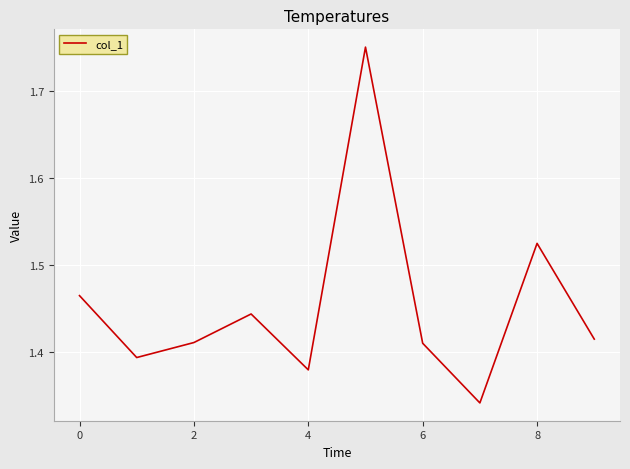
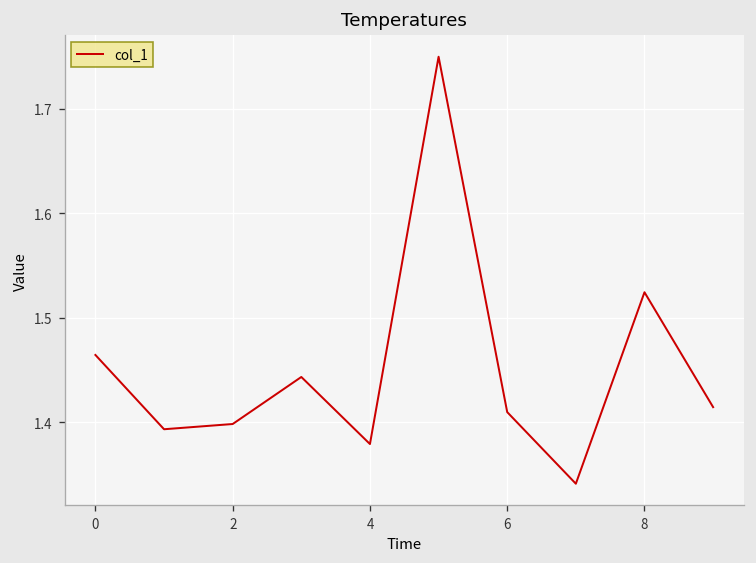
2: 1.41 -> 1.40
